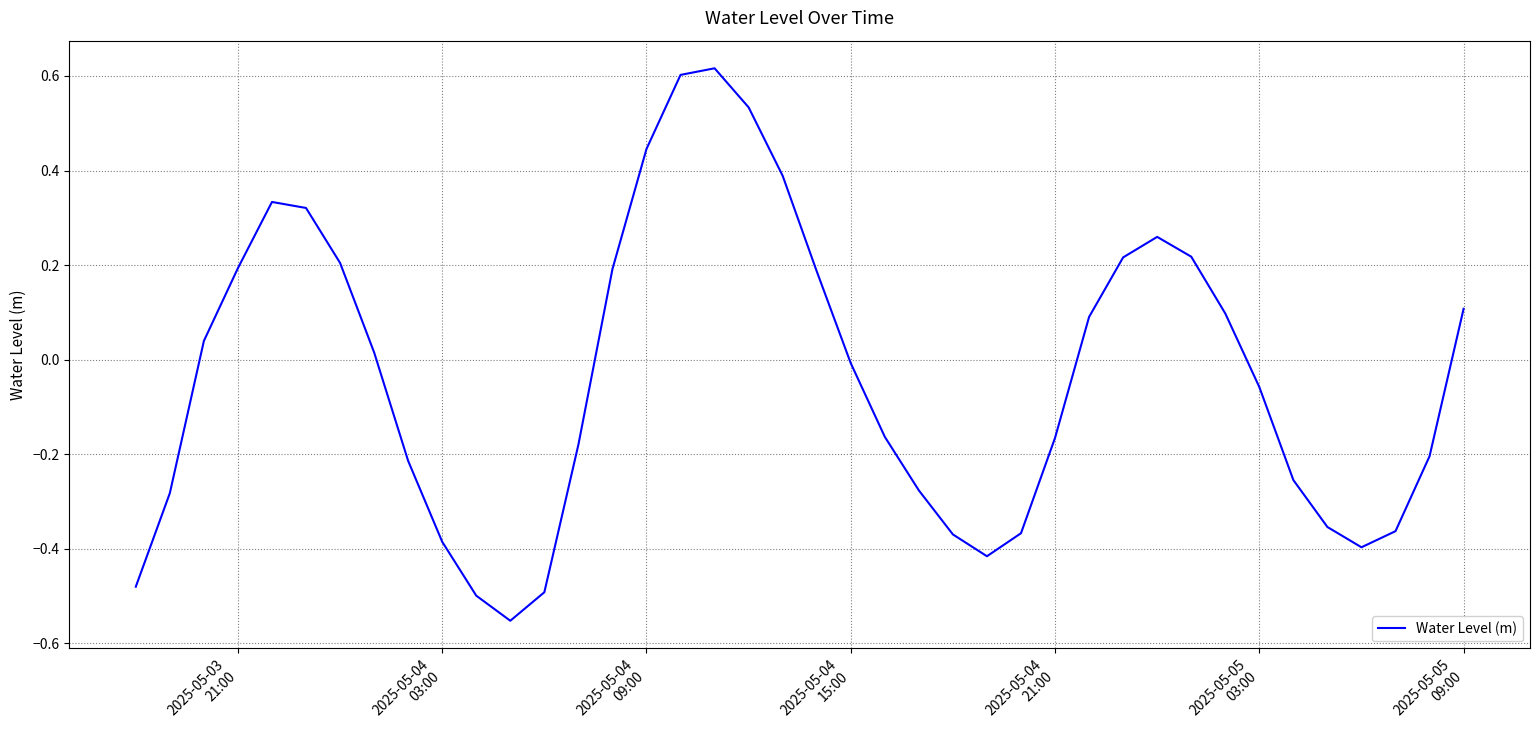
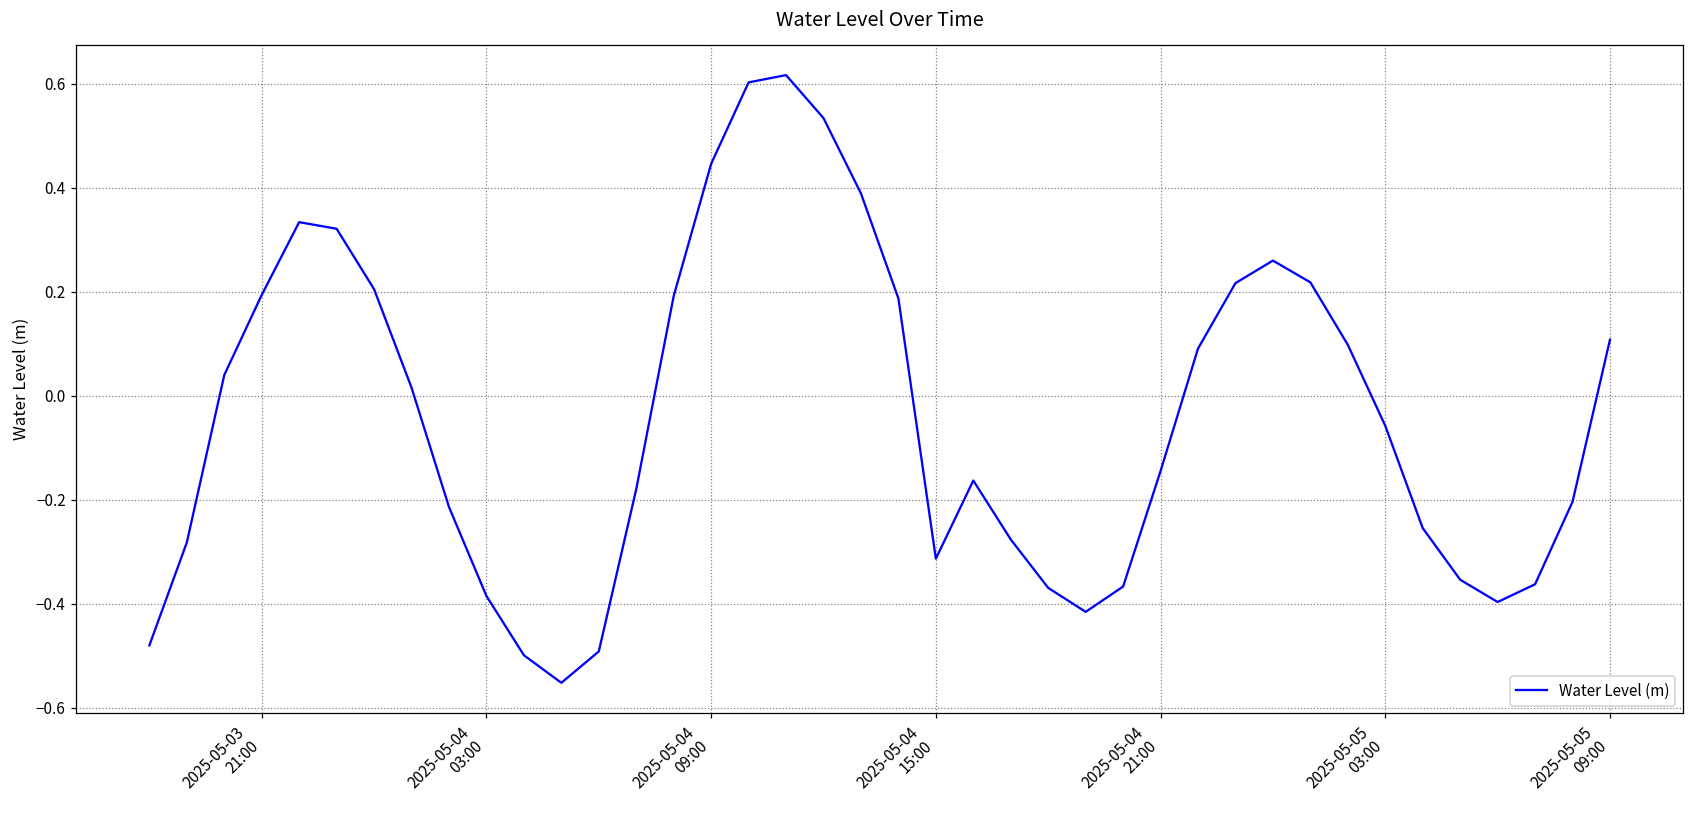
2025-05-04 15:00: -0.01 -> -0.31
2025-05-04 21:00: -0.17 -> -0.15
